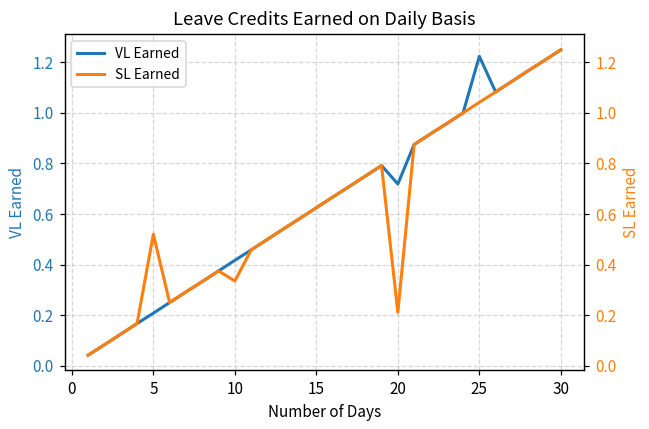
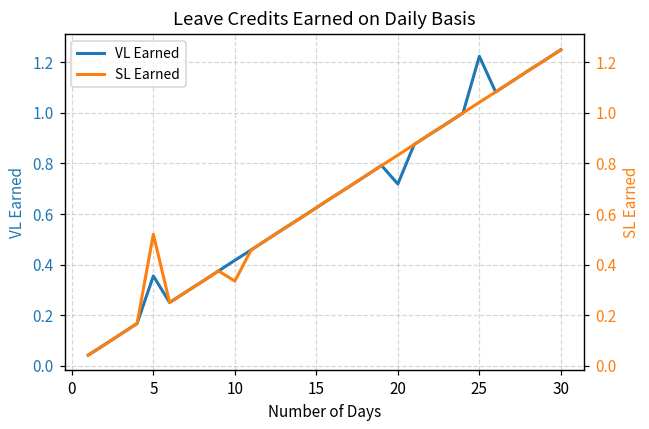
VL Earned, 5: 0.21 -> 0.36
SL Earned, 20: 0.21 -> 0.83
